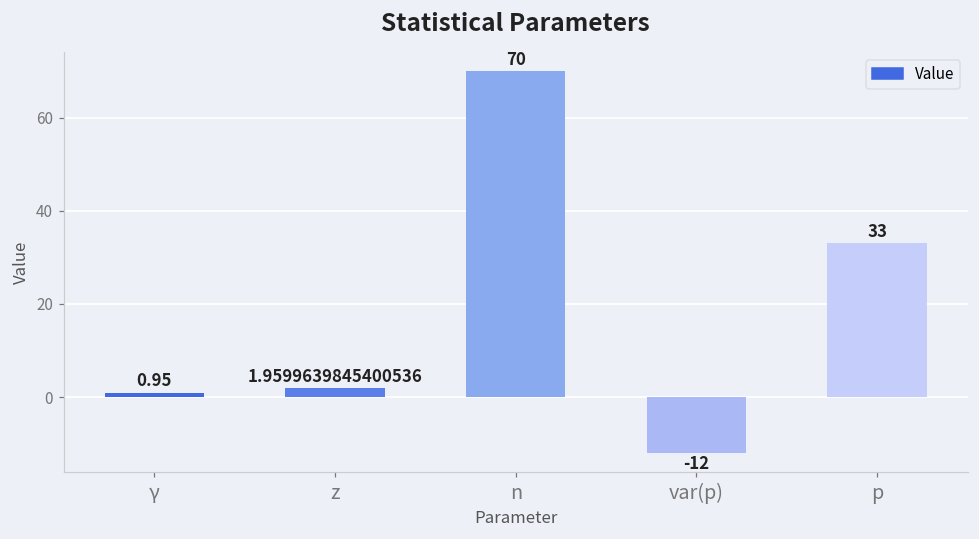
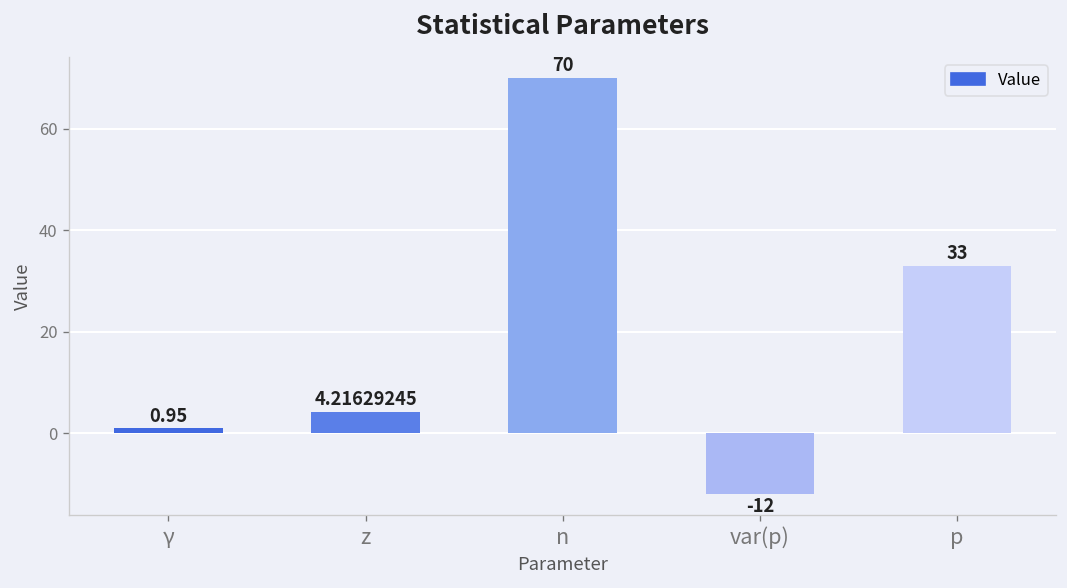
z: 1.9599639845400536 -> 4.21629245
